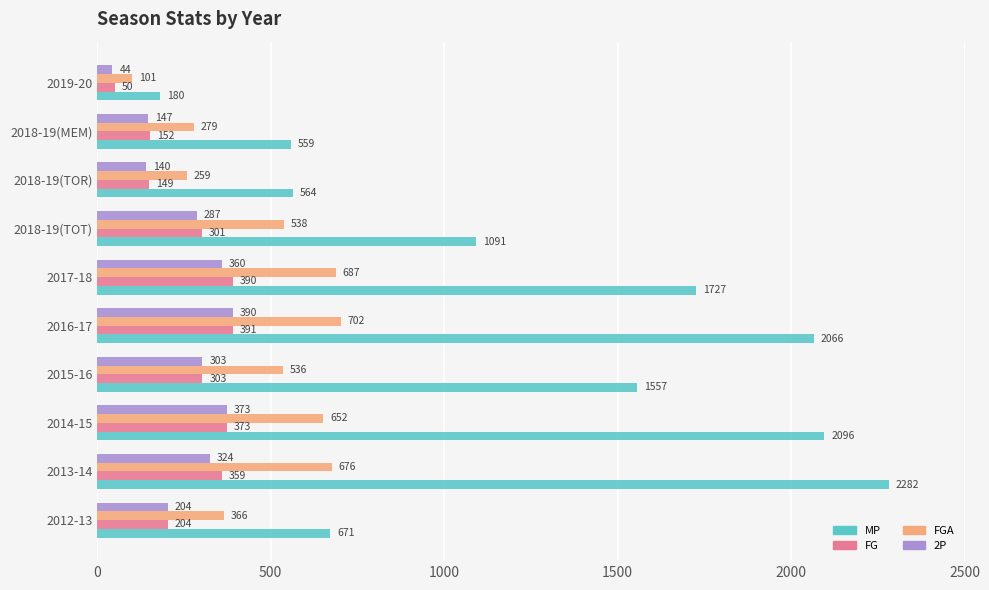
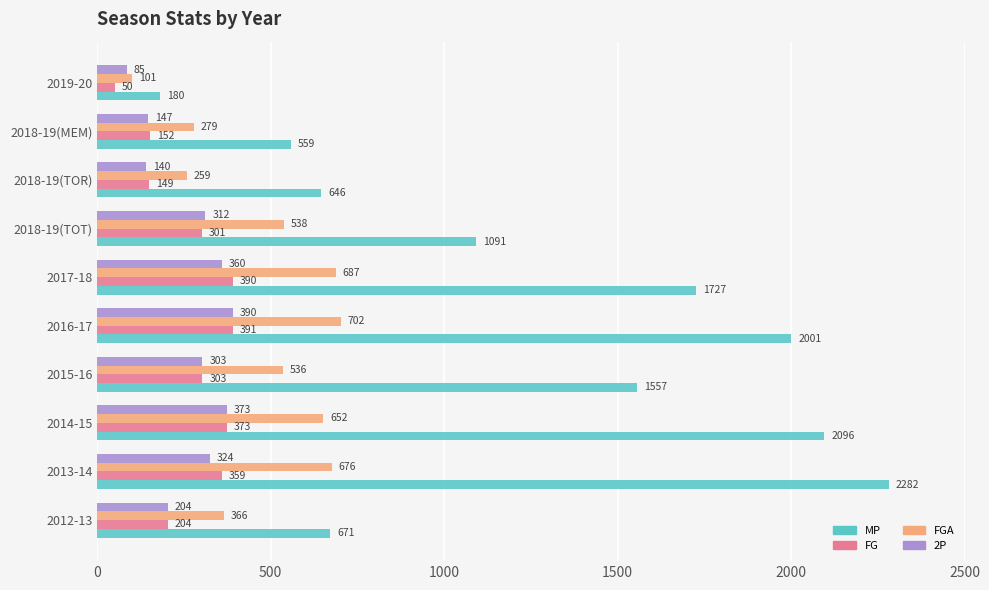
2P, 2019-20: 44 -> 85
MP, 2018-19(TOR): 564 -> 646
2P, 2018-19(TOT): 287 -> 312
MP, 2016-17: 2066 -> 2001
